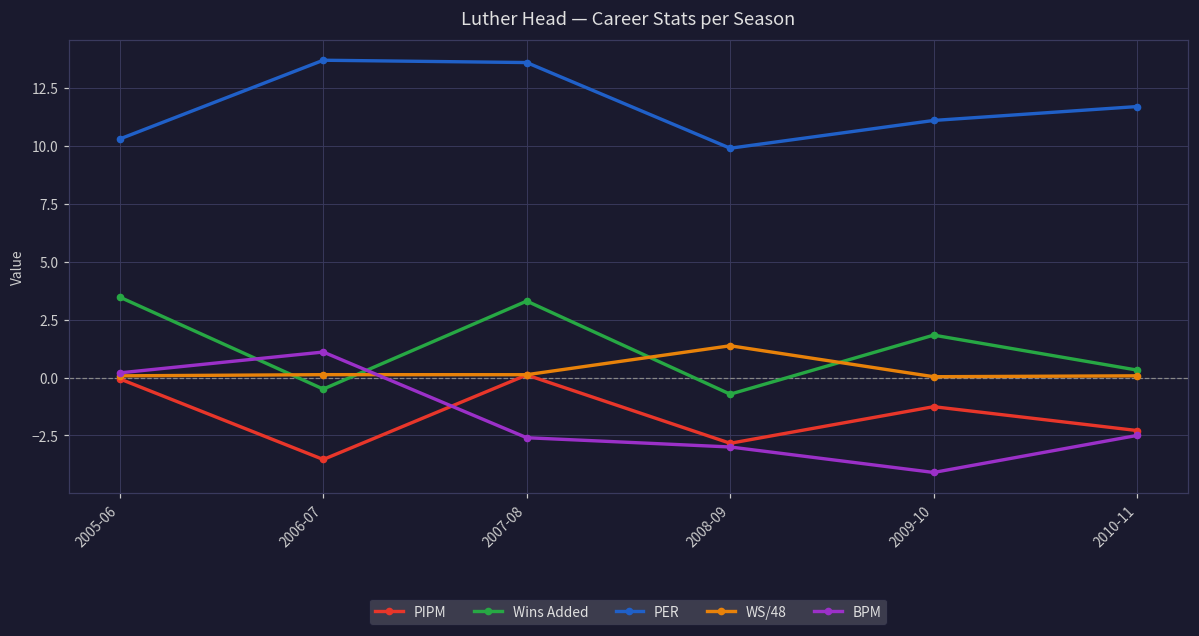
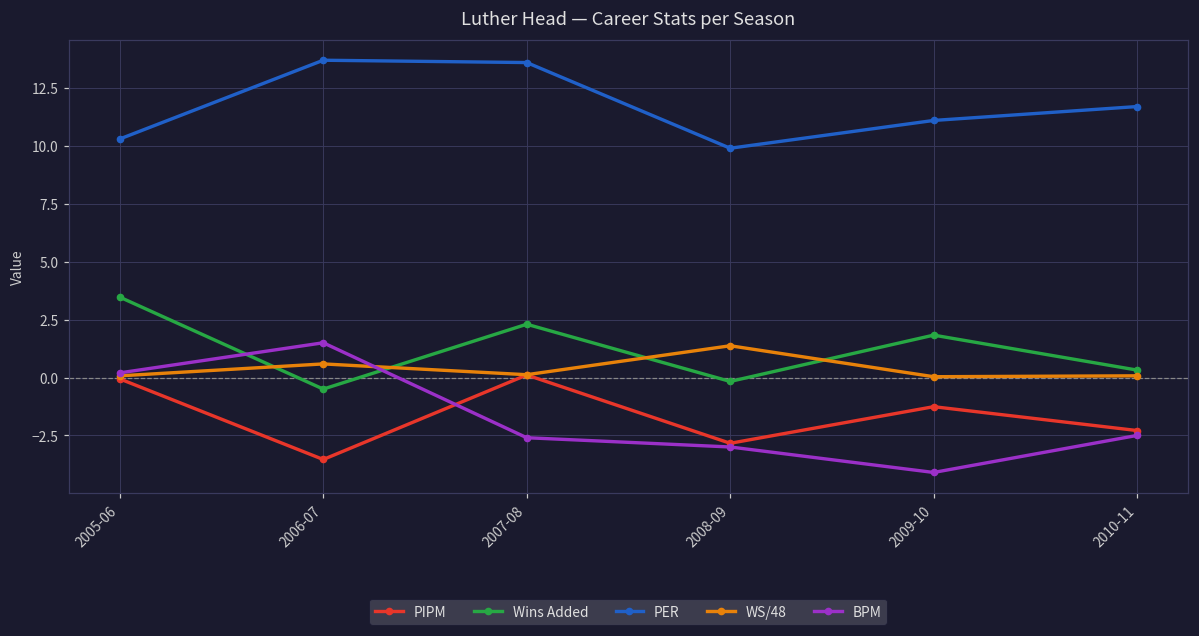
WS/48, 2006-07: 0.1 -> 0.6
BPM, 2006-07: 1.1 -> 1.5
Wins Added, 2007-08: 3.3 -> 2.3
Wins Added, 2008-09: -0.7 -> -0.2
